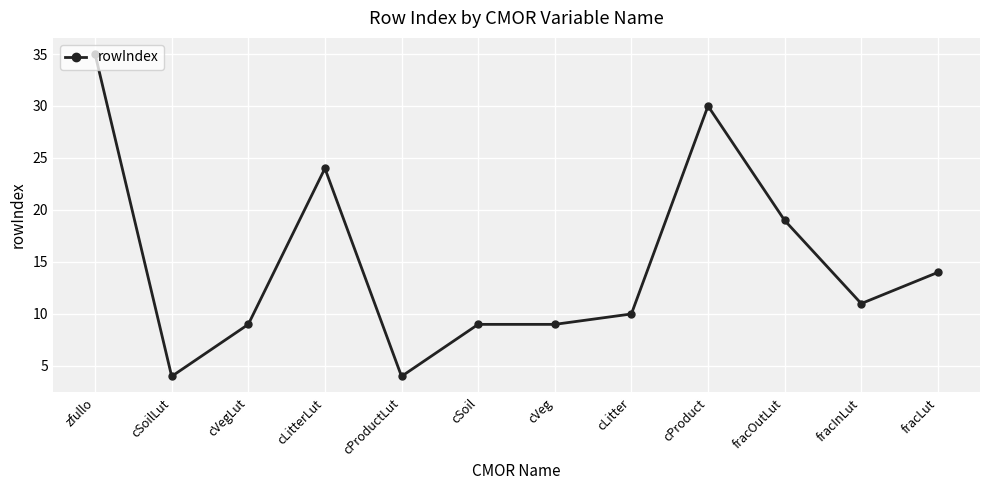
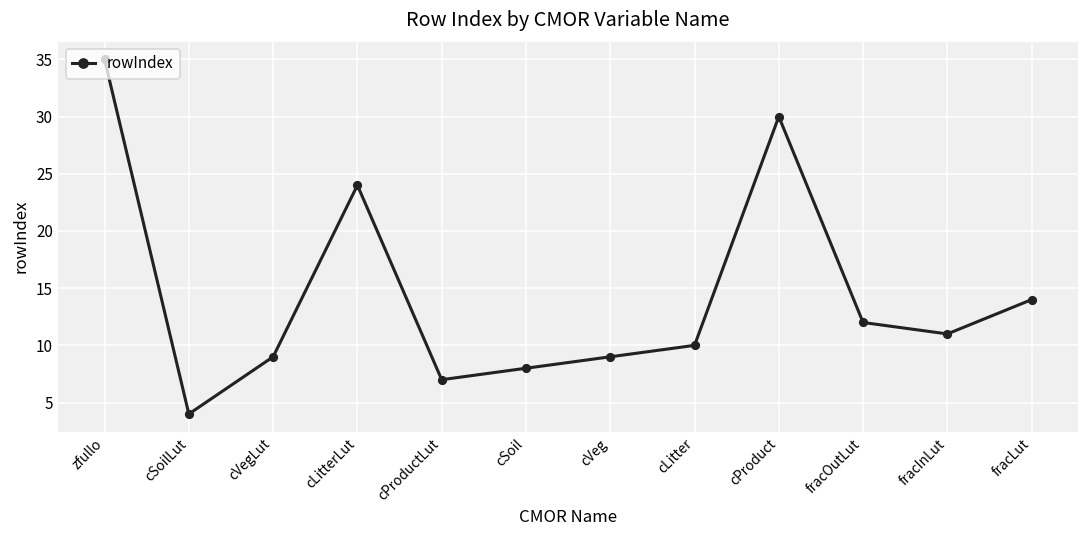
cProductLut: 4 -> 7
cSoil: 9 -> 8
fracOutLut: 19 -> 12
